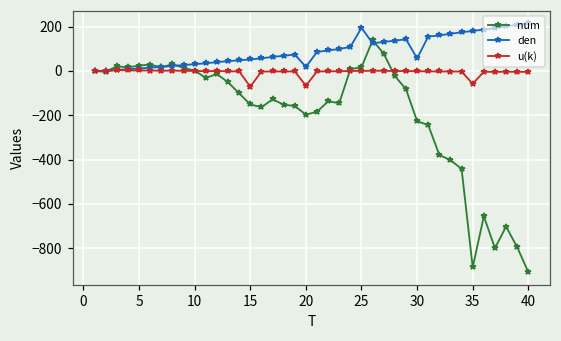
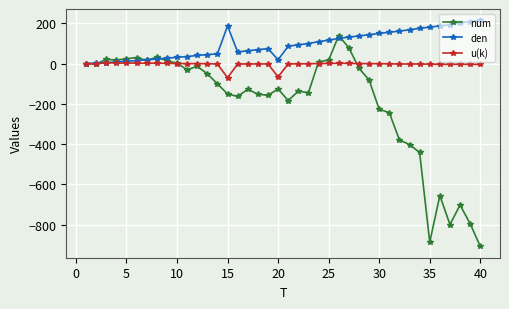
den, 15: 50 -> 190
num, 20: -200 -> -130
den, 25: 190 -> 120
den, 30: 60 -> 150
u(k), 35: -60 -> 0
